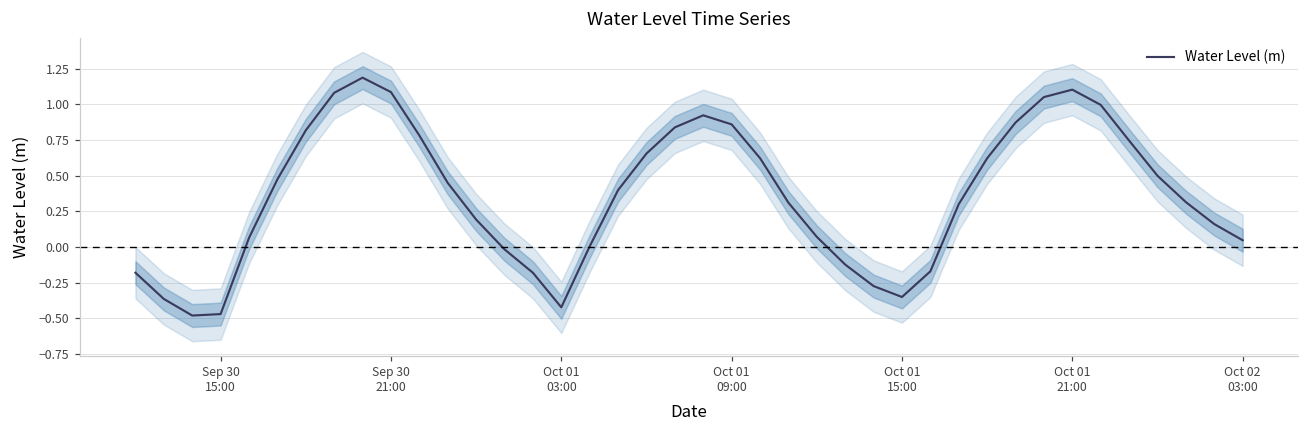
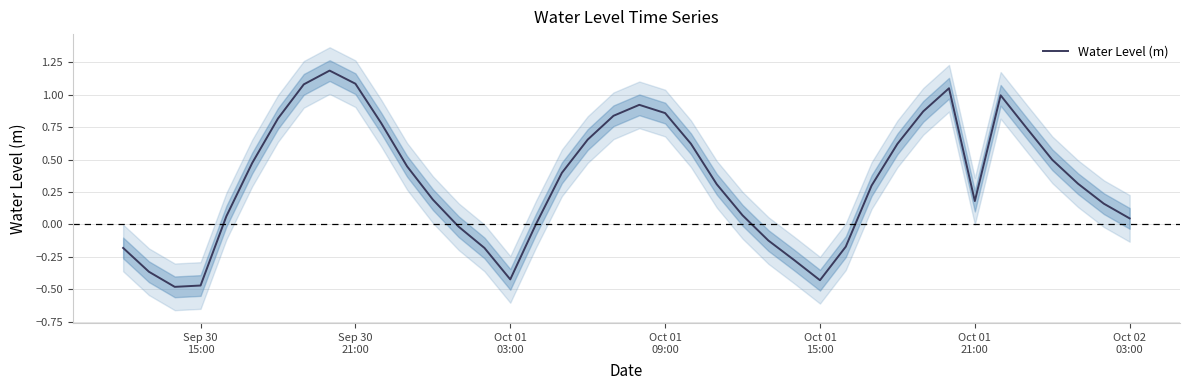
Water Level (m), Oct 01 15:00: -0.35 -> -0.43
Water Level (m), Oct 01 21:00: 1.10 -> 0.18
